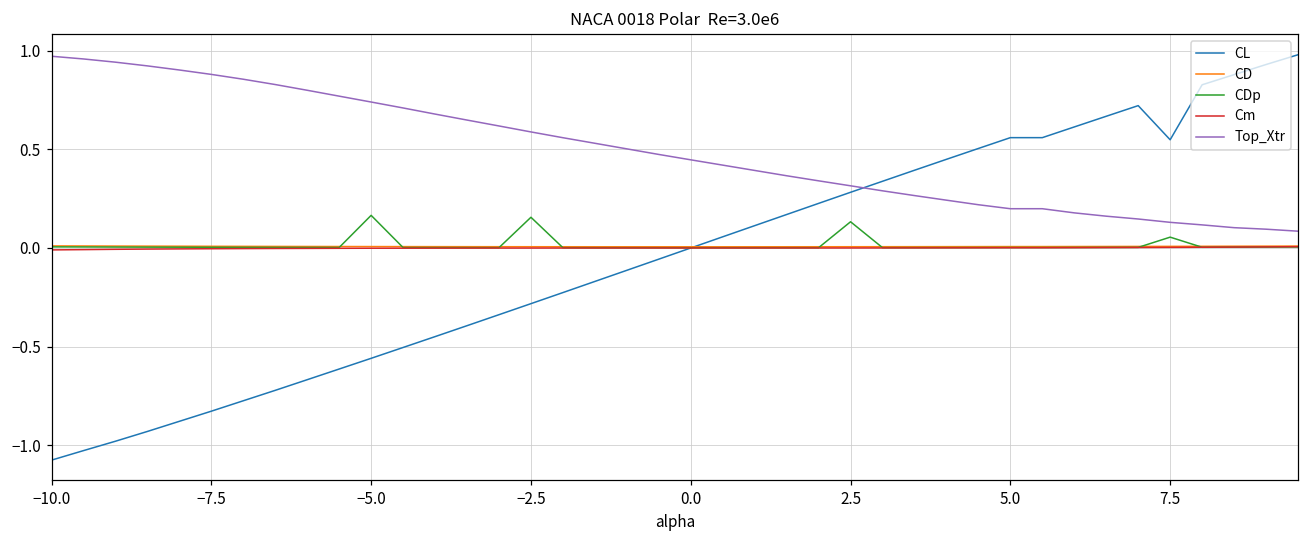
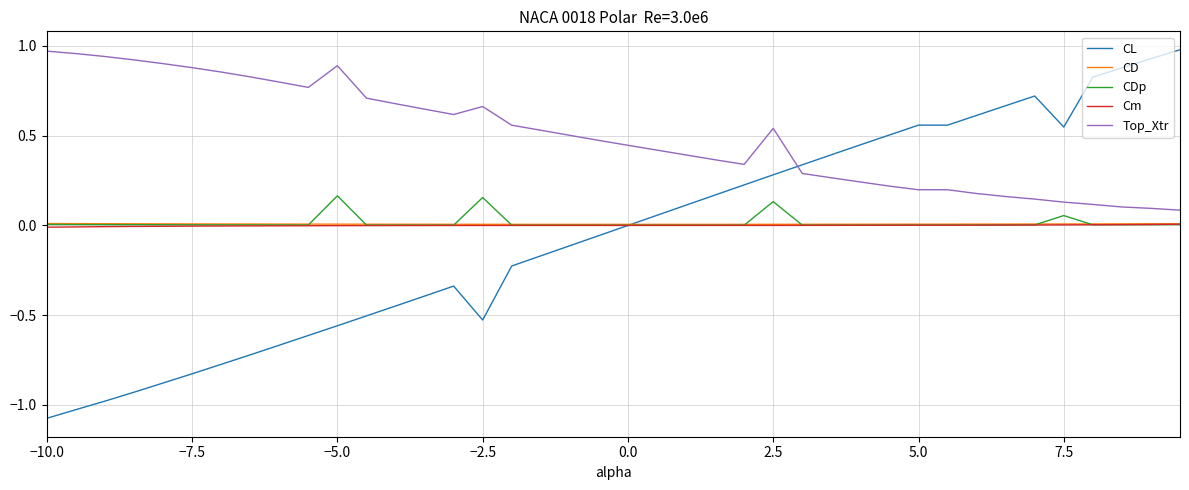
Top_Xtr, −5.0: 0.74 -> 0.89
CL, −2.5: -0.28 -> -0.53
Top_Xtr, −2.5: 0.59 -> 0.66
Top_Xtr, 2.5: 0.32 -> 0.54
